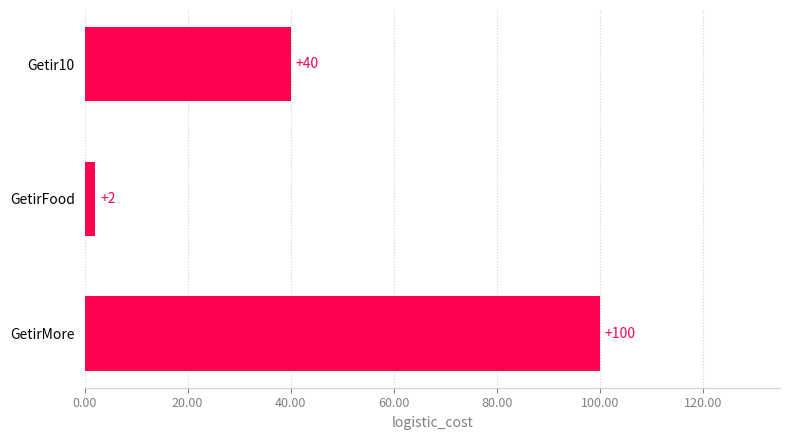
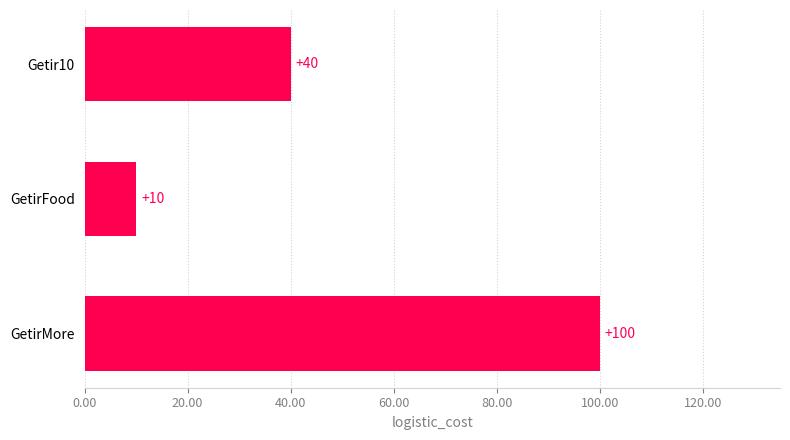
GetirFood: +2 -> +10
